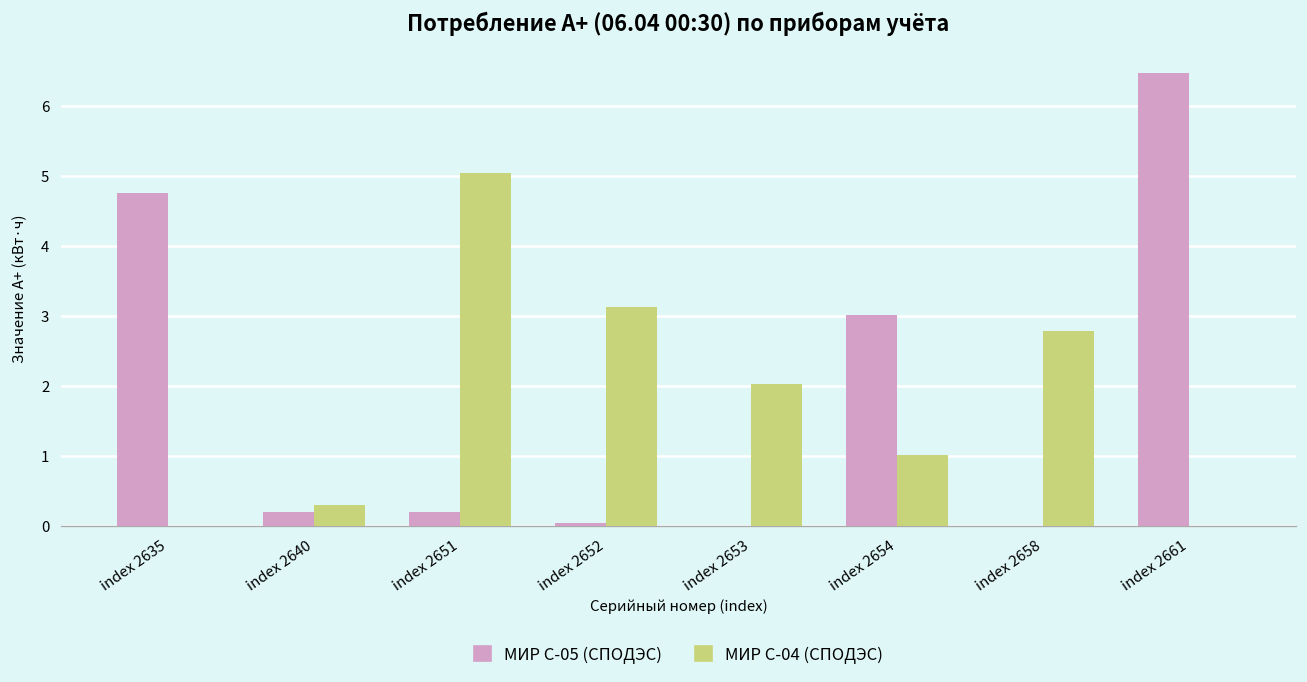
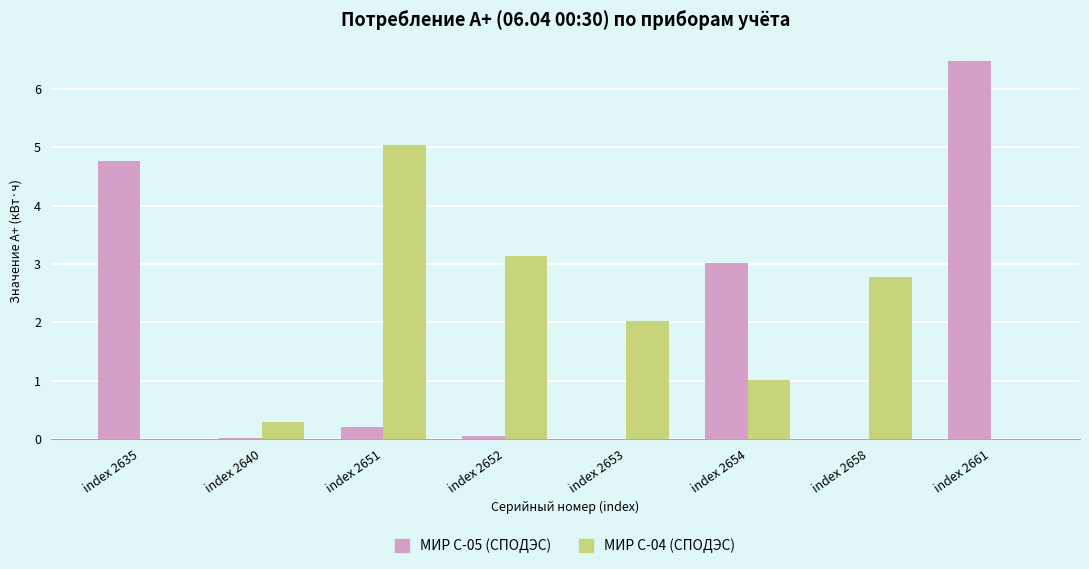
МИР С-05 (СПОДЭС), index 2640: 0.2 -> 0.0
